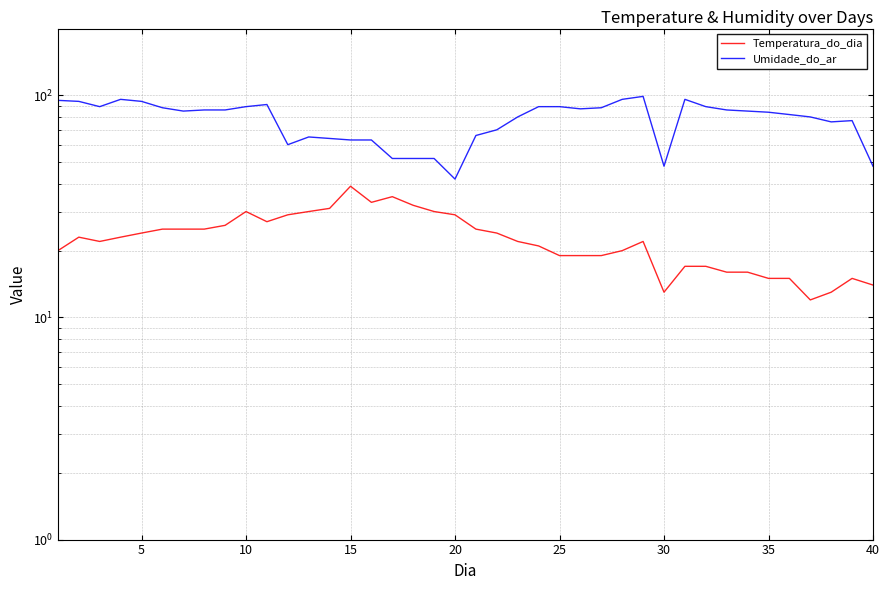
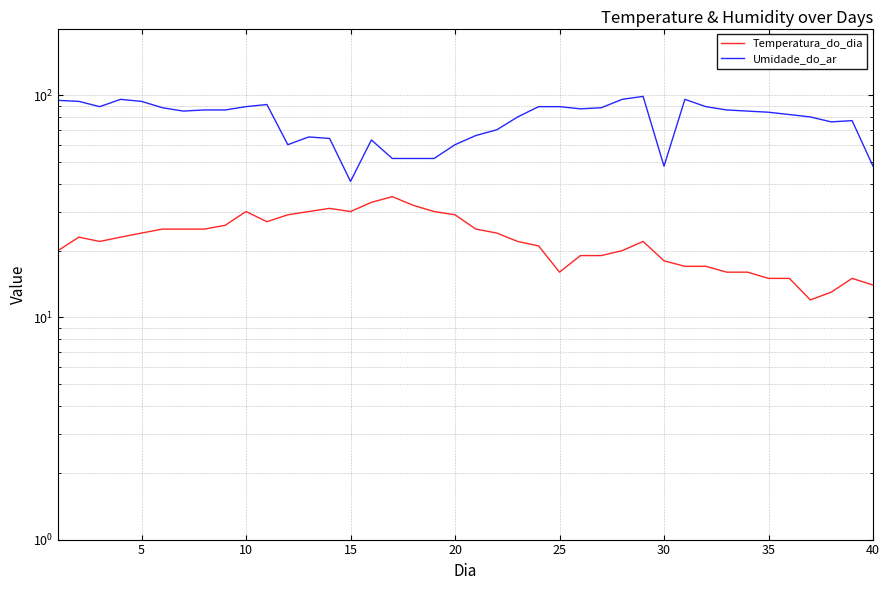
Temperatura_do_dia, 15: 39 -> 30
Umidade_do_ar, 15: 63 -> 41
Umidade_do_ar, 20: 42 -> 60
Temperatura_do_dia, 25: 19 -> 16
Temperatura_do_dia, 30: 13 -> 18
